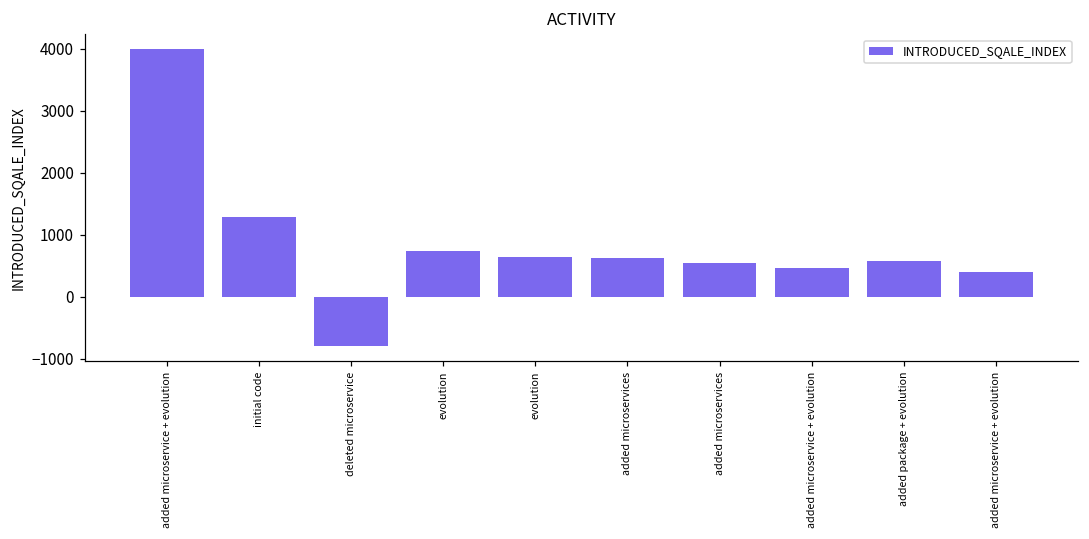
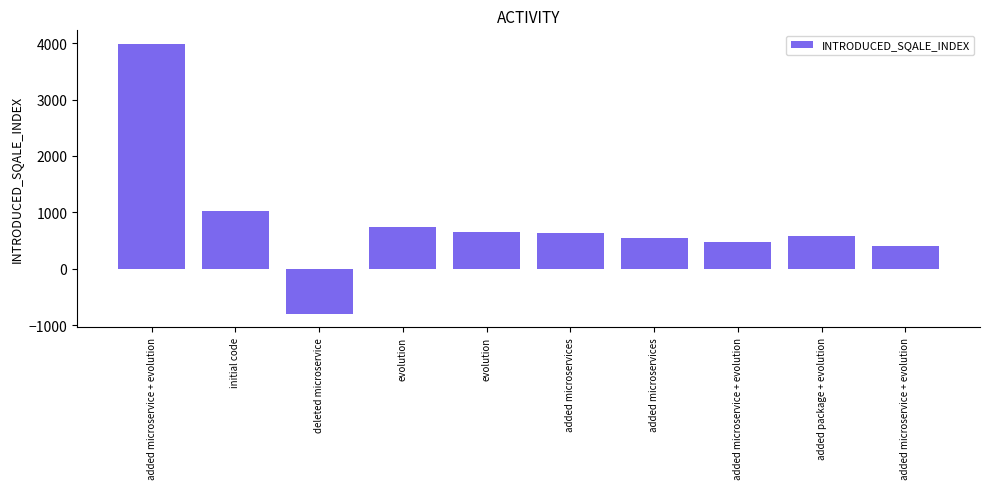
initial code: 1300 -> 1000
